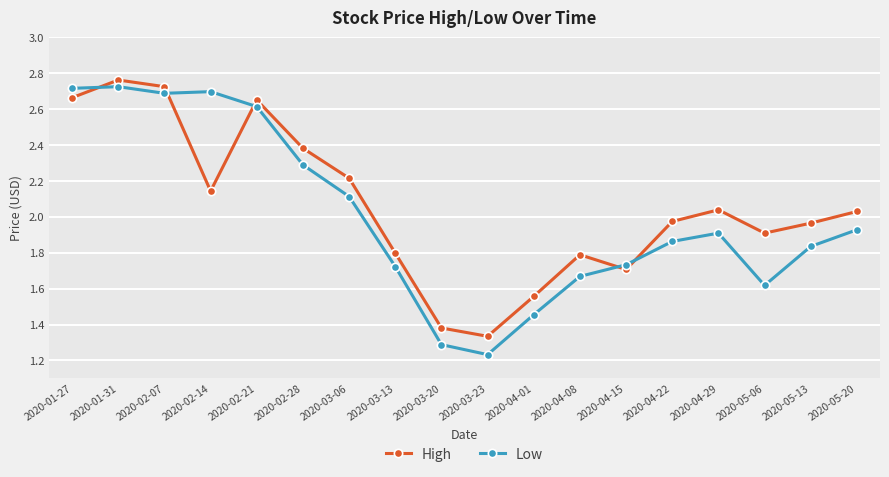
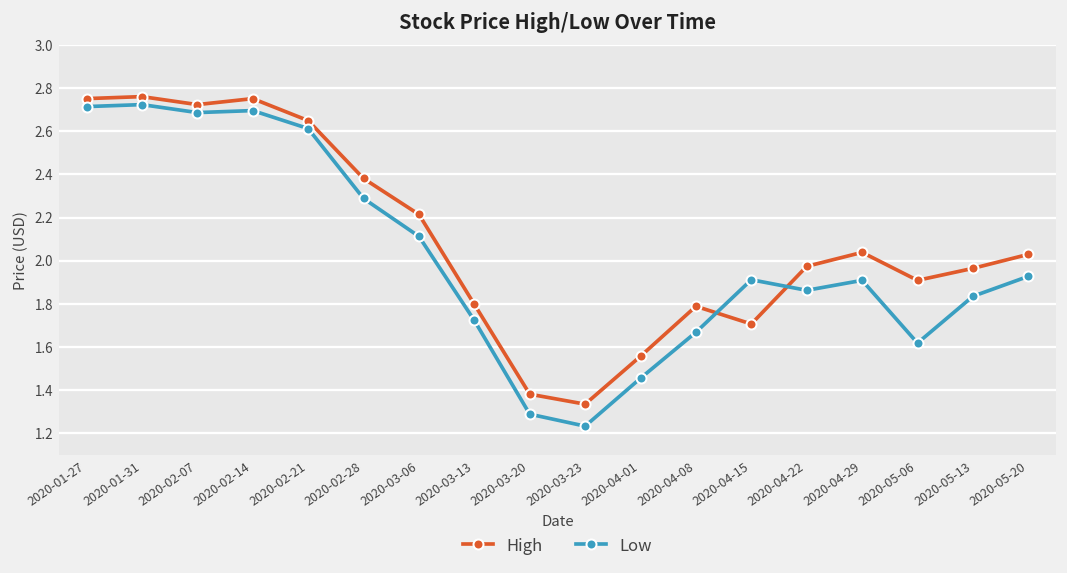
High, 2020-01-27: 2.66 -> 2.75
High, 2020-02-14: 2.14 -> 2.75
Low, 2020-04-15: 1.73 -> 1.91
